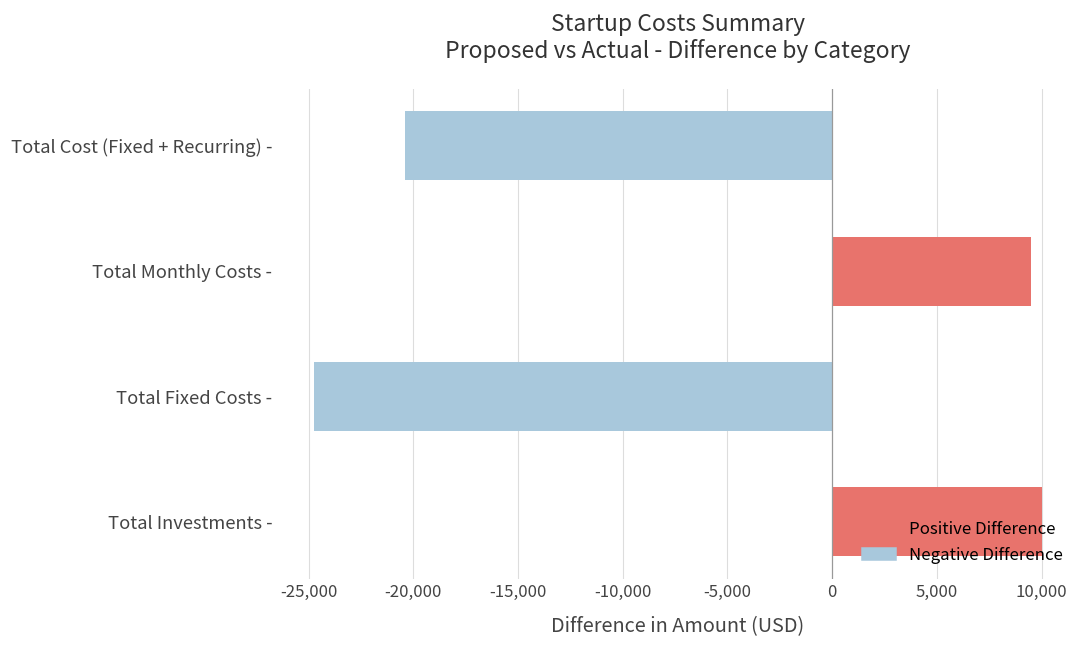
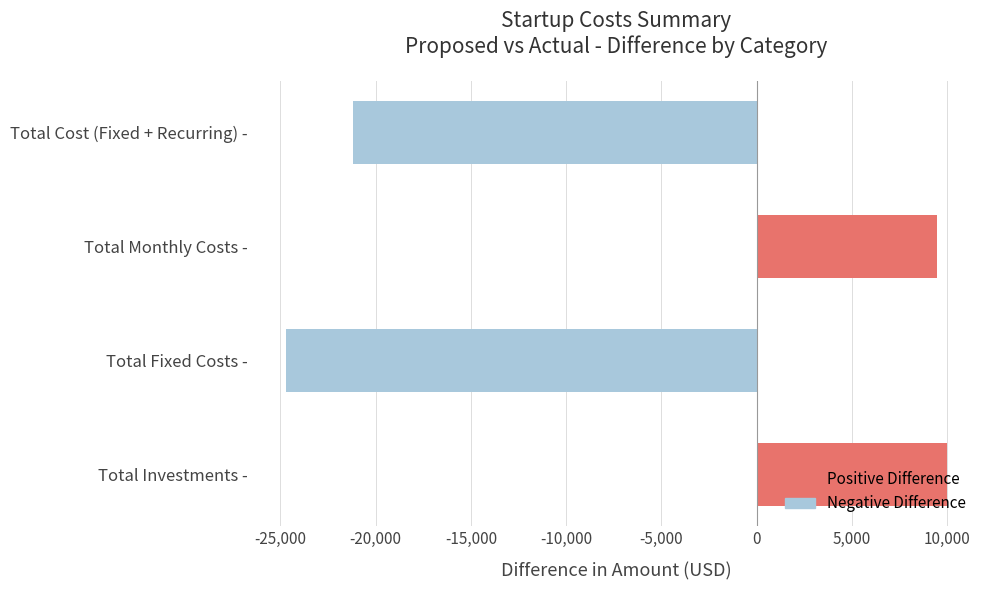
Total Cost (Fixed + Recurring) -: -20,400 -> -21,200
